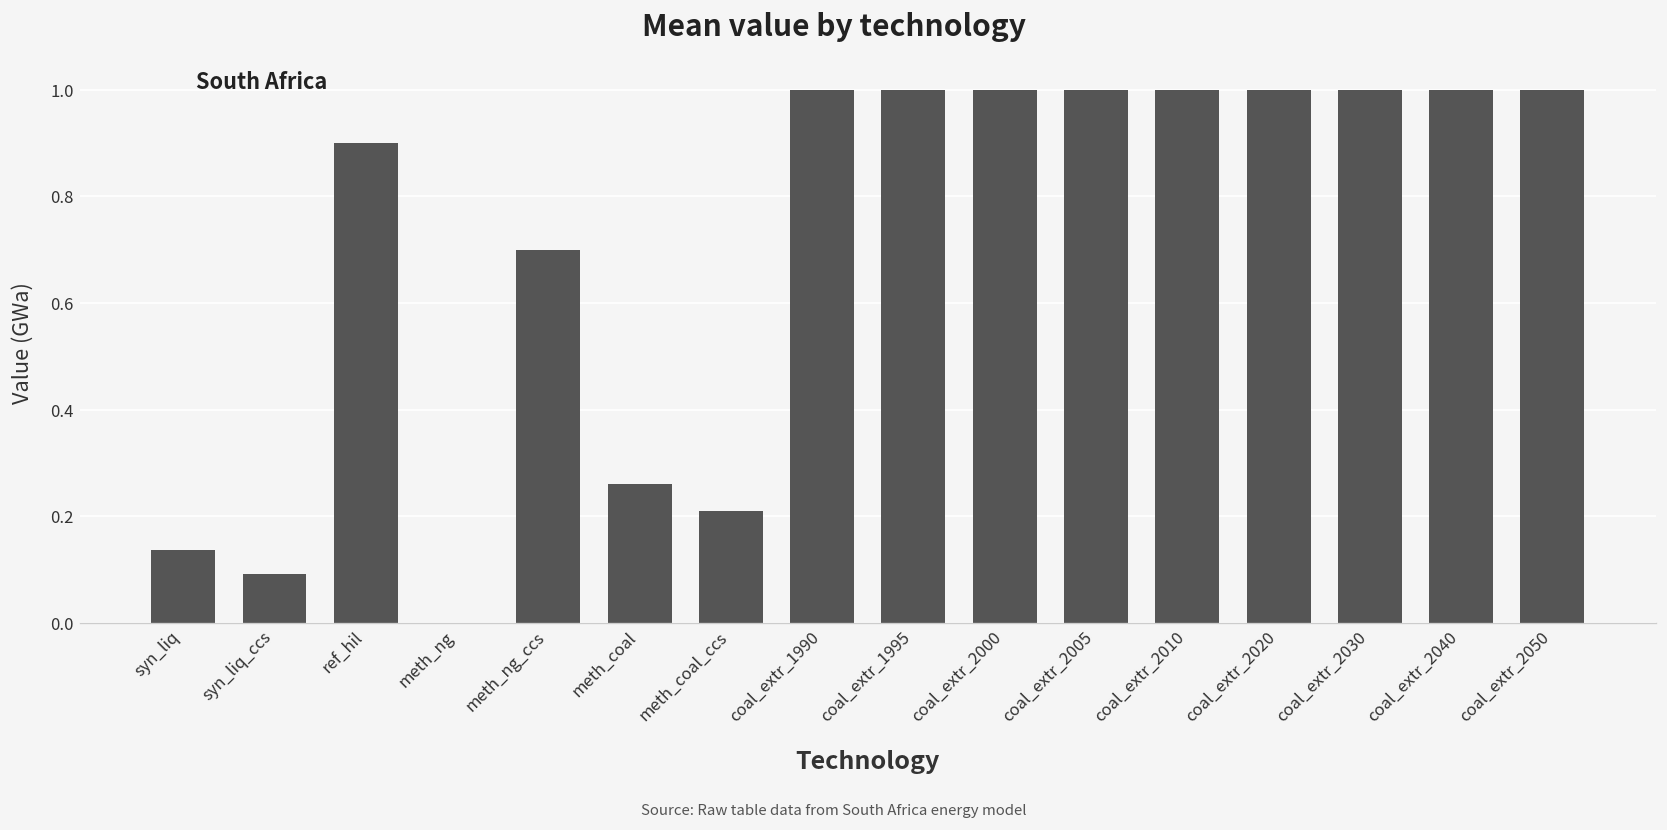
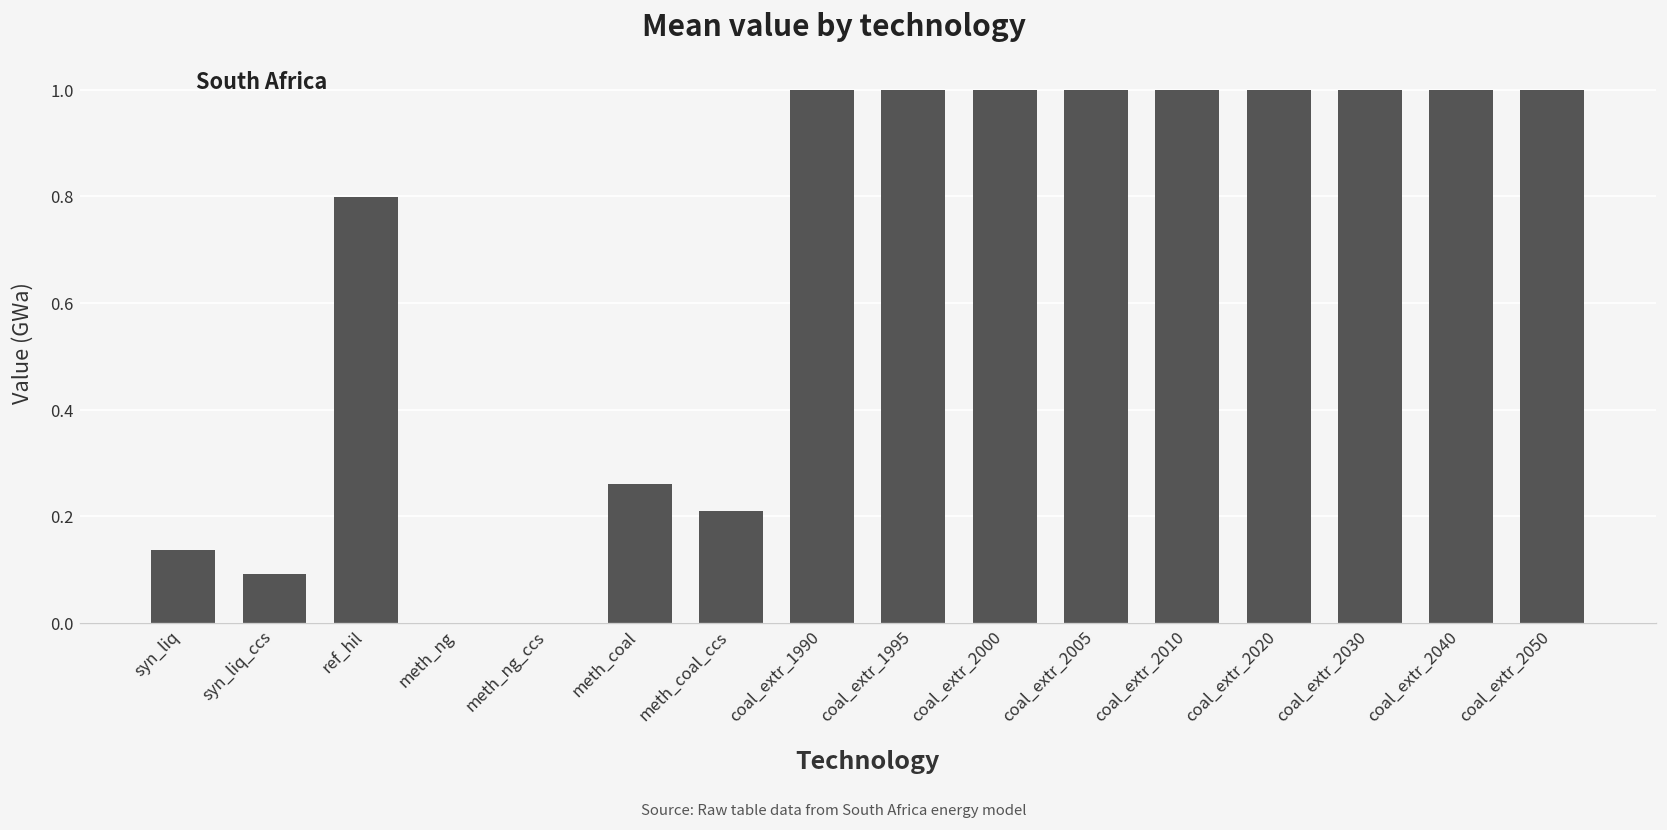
ref_hil: 0.90 -> 0.80
meth_ng_ccs: 0.7 -> 0.0
